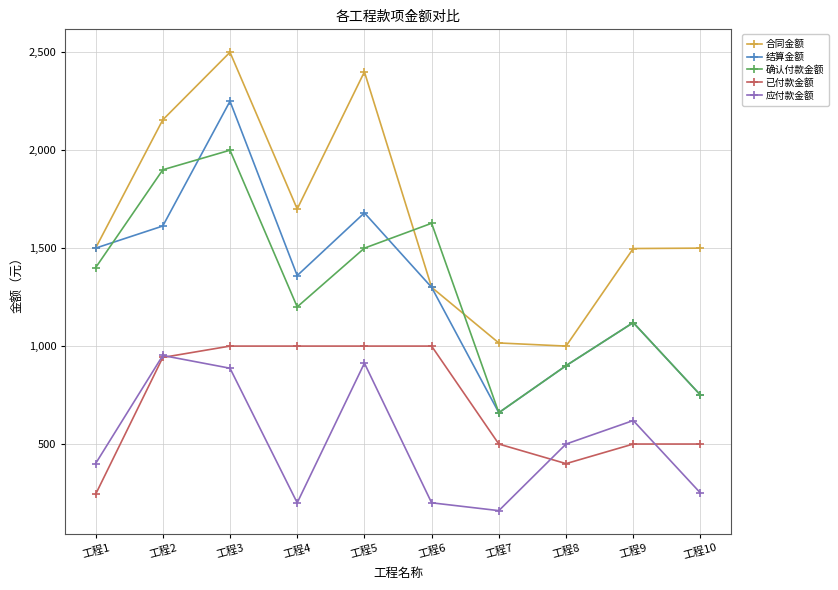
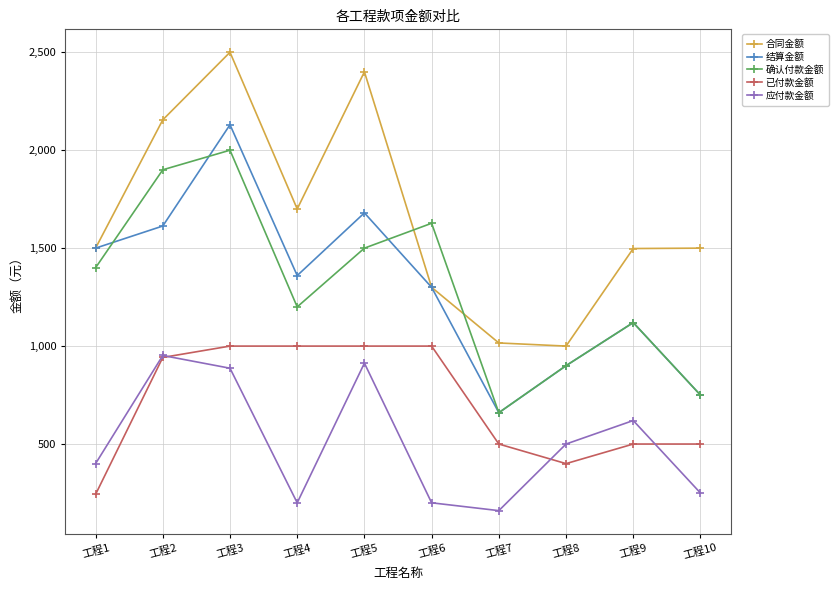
结算金额, 工程3: 2,250 -> 2,130
